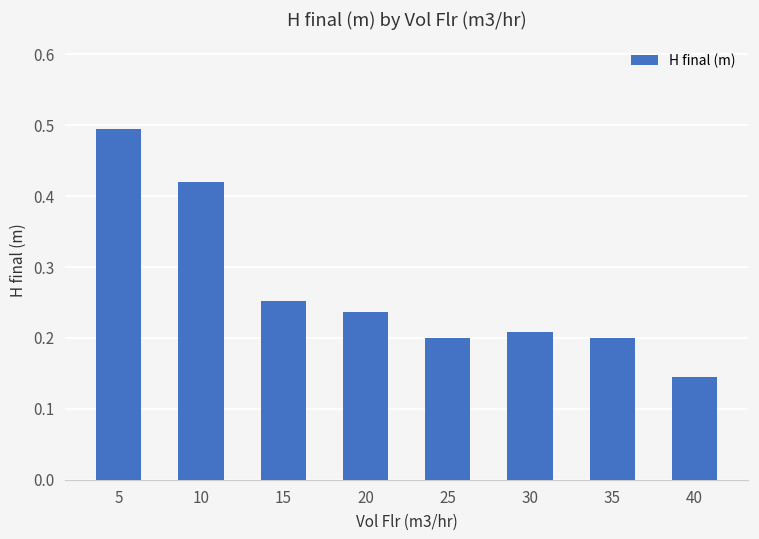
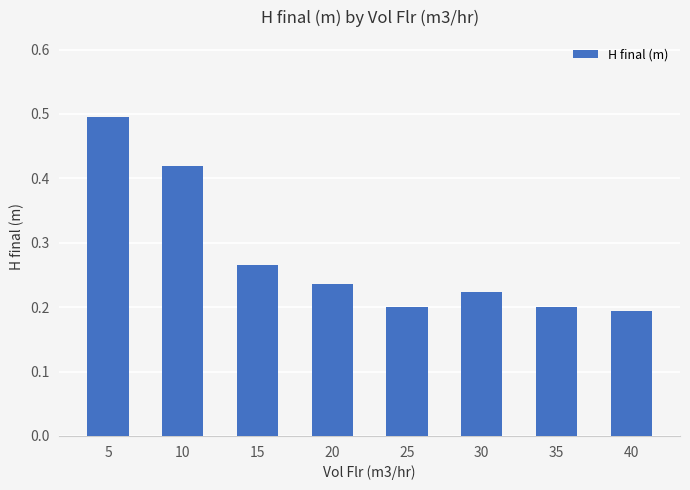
15: 0.25 -> 0.27
30: 0.21 -> 0.22
40: 0.14 -> 0.19
